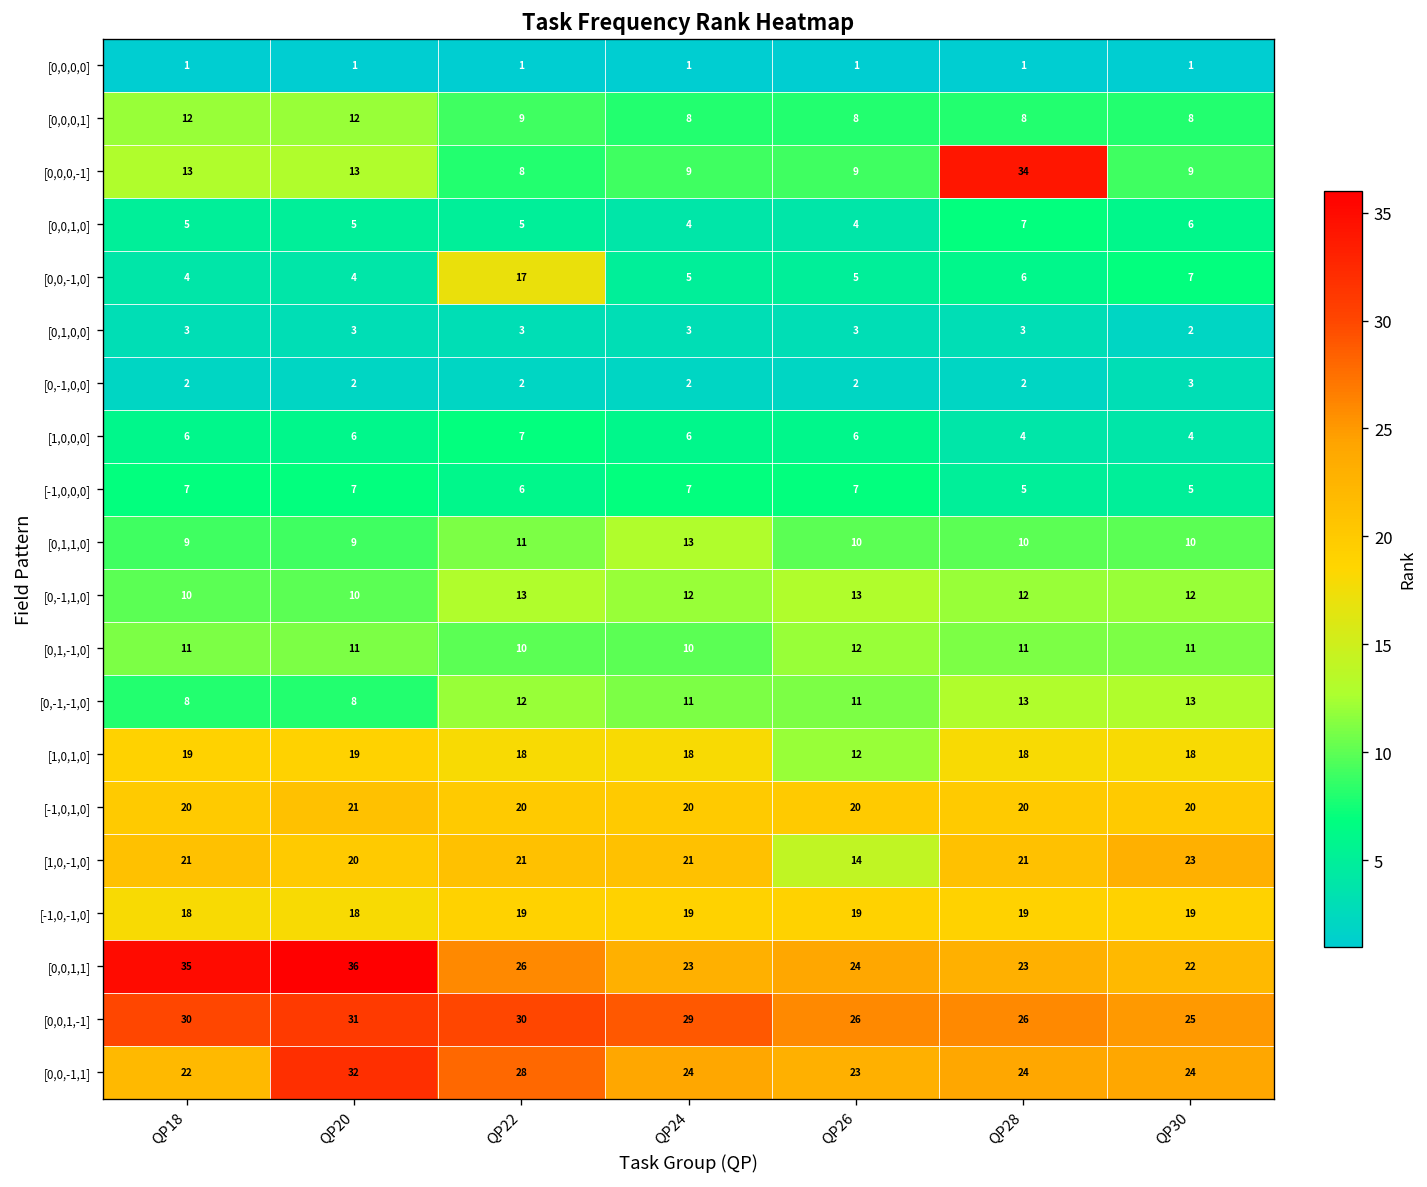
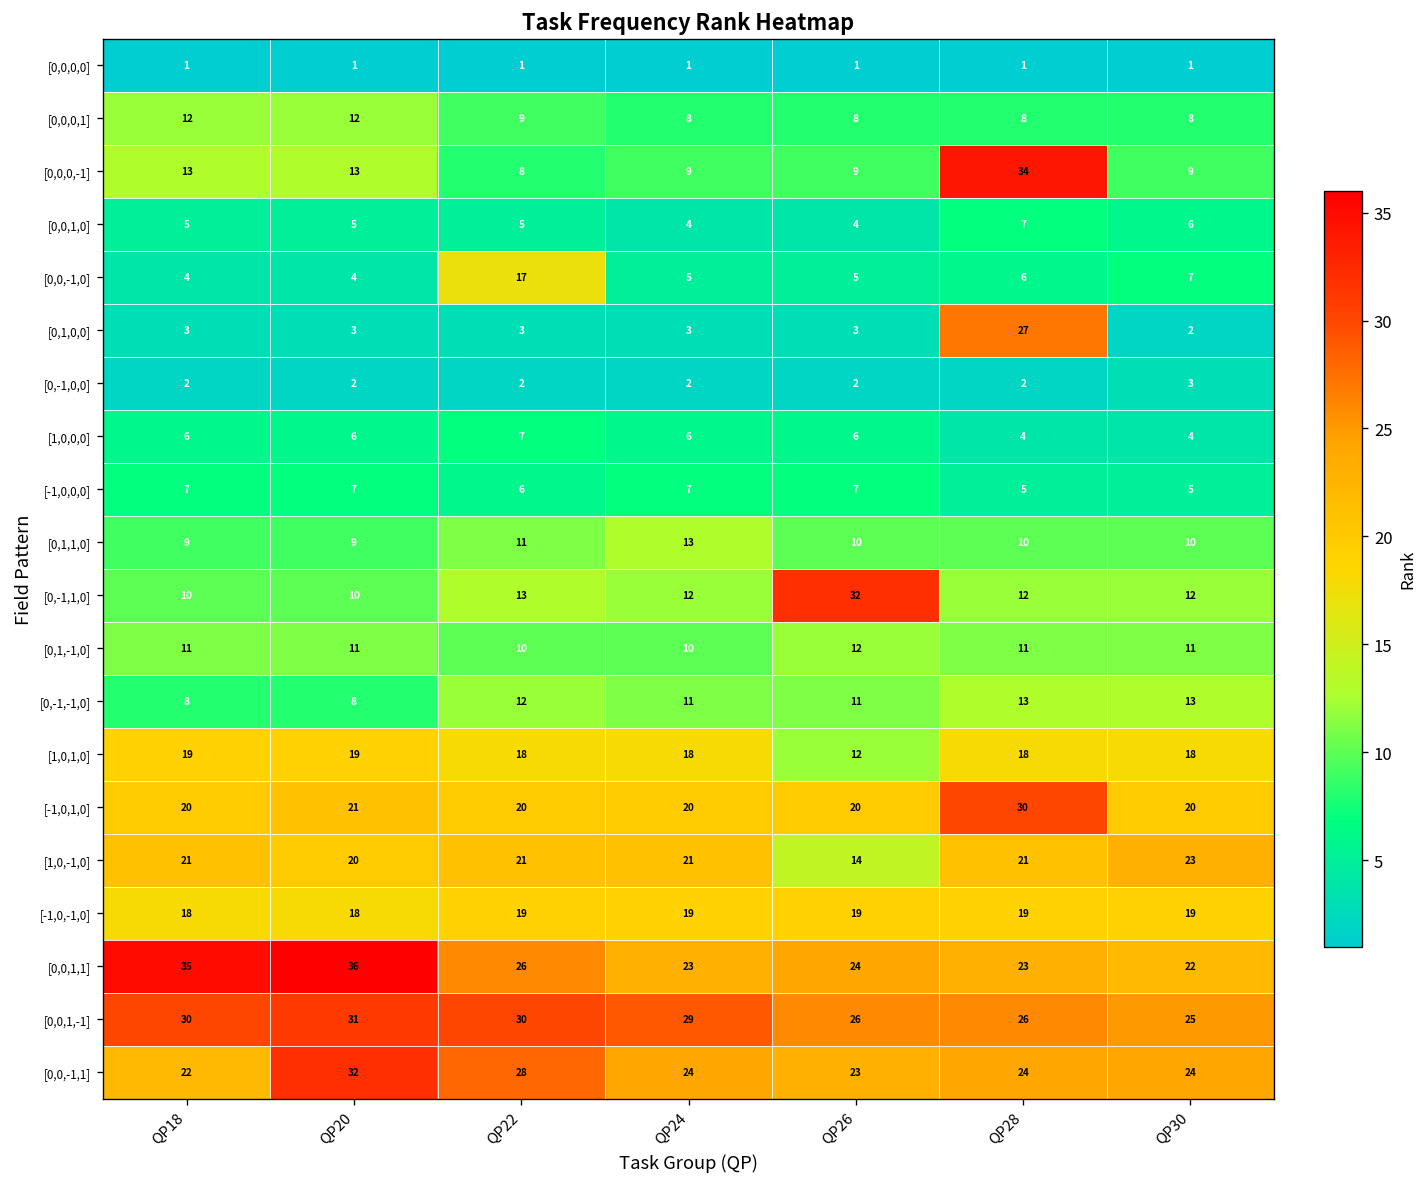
[0,1,0,0], QP28: 3 -> 27
[0,-1,1,0], QP26: 13 -> 32
[-1,0,1,0], QP28: 20 -> 30
